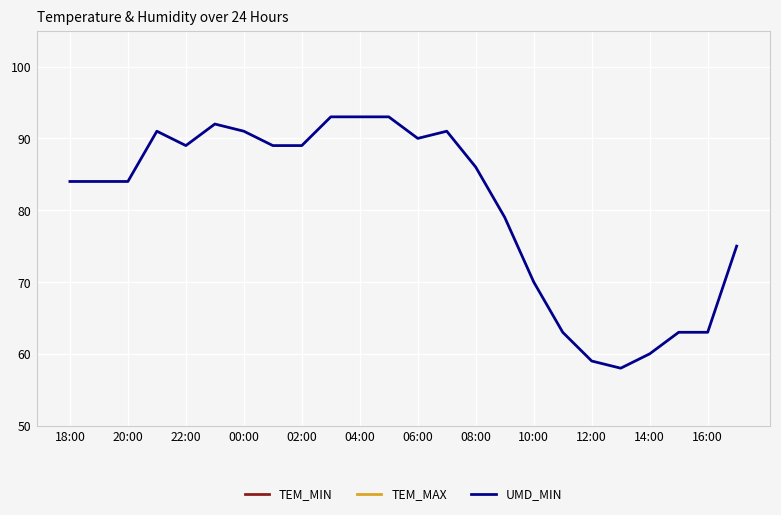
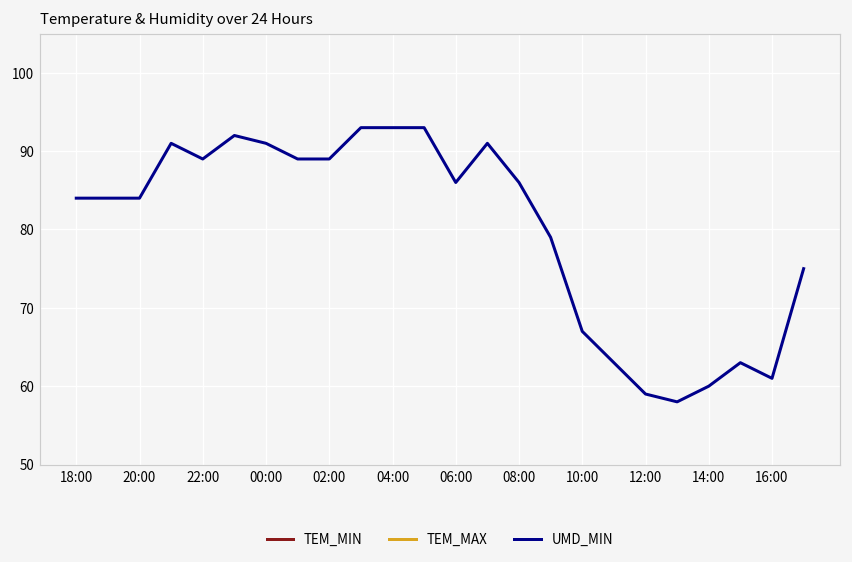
UMD_MIN, 06:00: 90 -> 86
UMD_MIN, 10:00: 70 -> 67
UMD_MIN, 16:00: 63 -> 61
